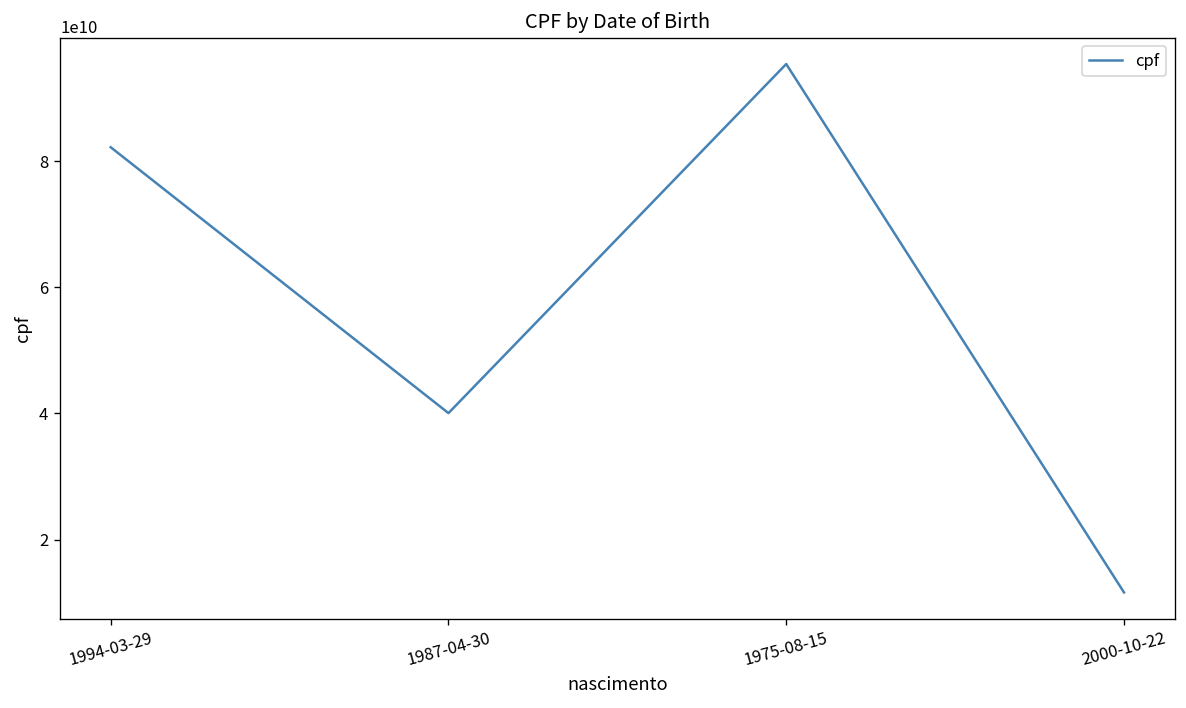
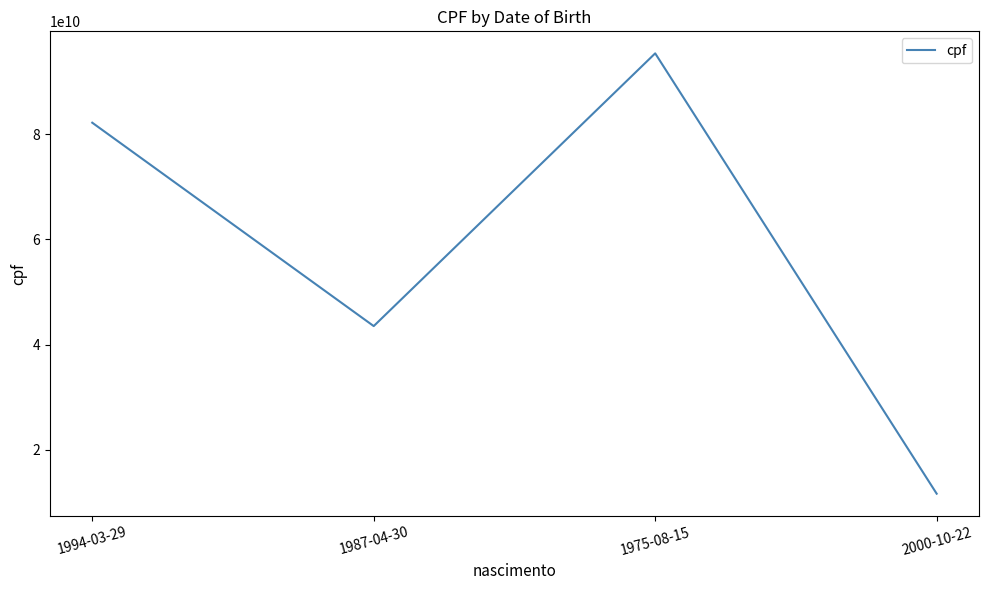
1987-04-30: 40000000000 -> 44000000000
